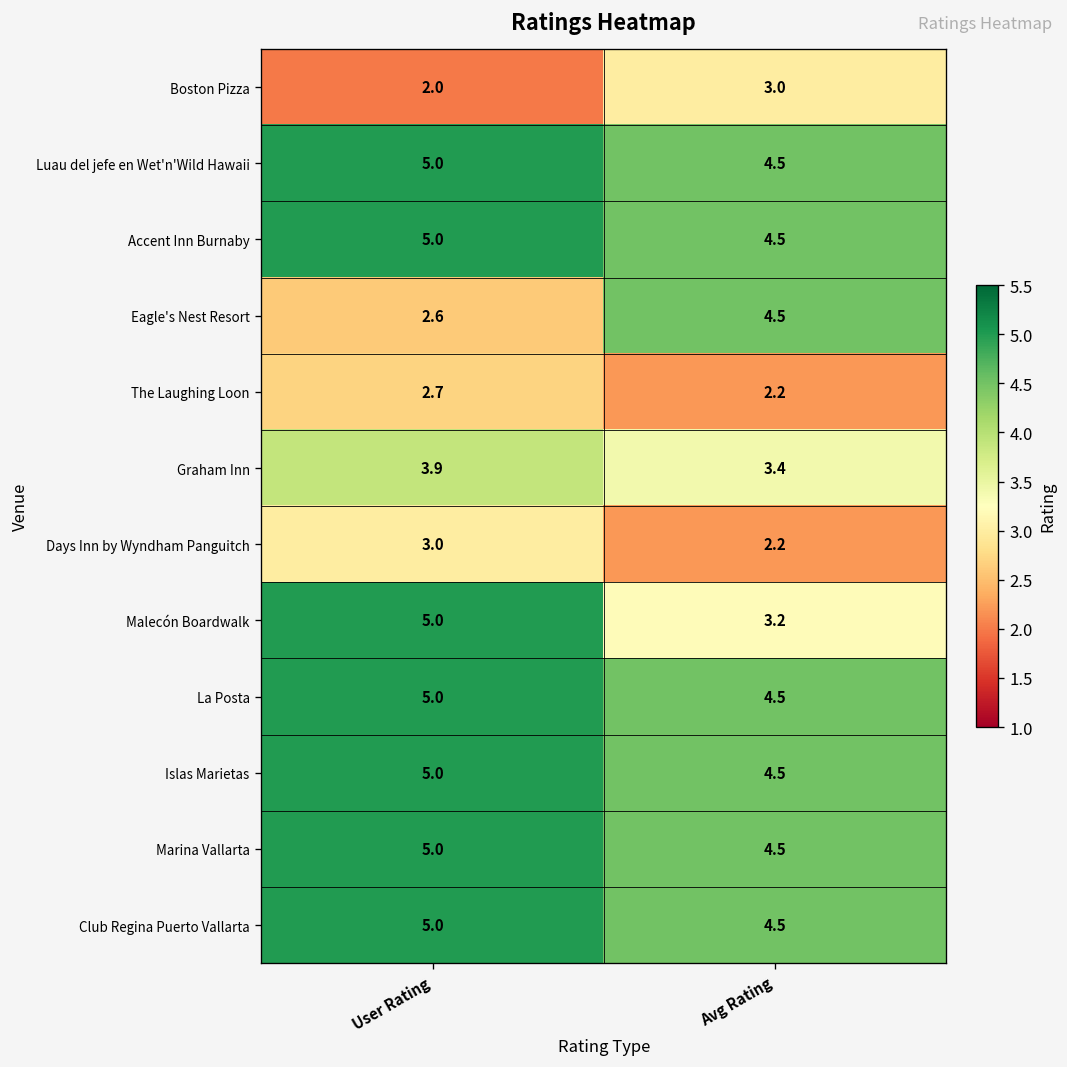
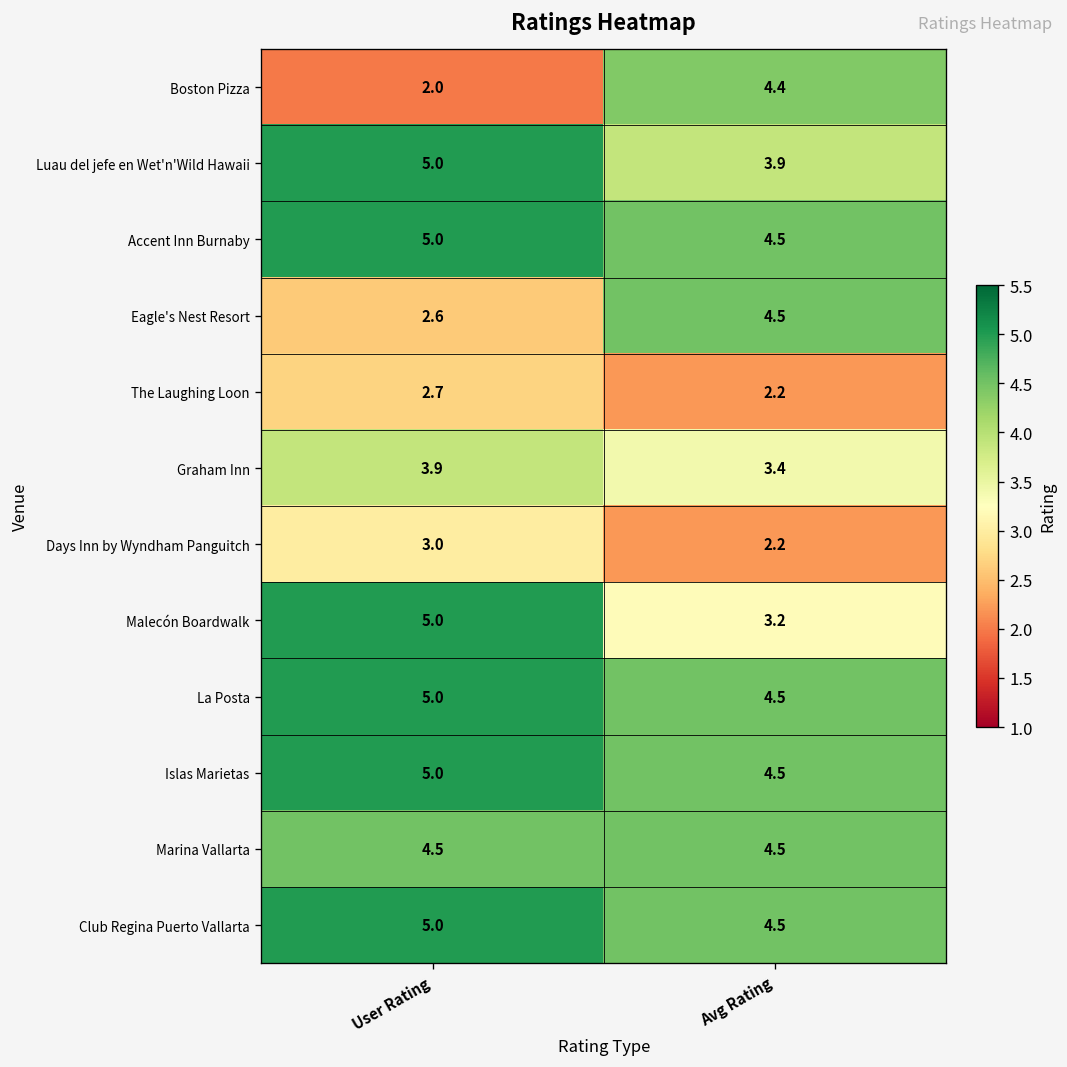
Boston Pizza, Avg Rating: 3.0 -> 4.4
Luau del jefe en Wet'n'Wild Hawaii, Avg Rating: 4.5 -> 3.9
Marina Vallarta, User Rating: 5.0 -> 4.5
